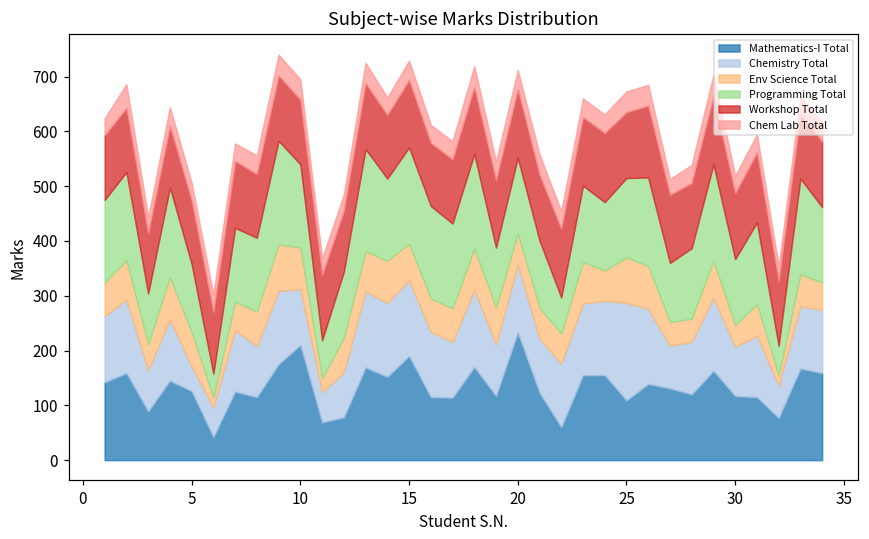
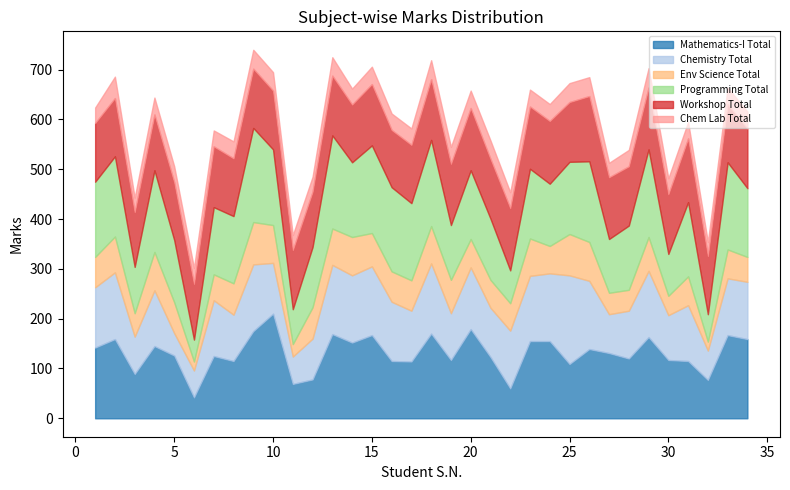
Mathematics-I Total, 15: 190 -> 170
Mathematics-I Total, 20: 230 -> 180
Programming Total, 30: 120 -> 80
